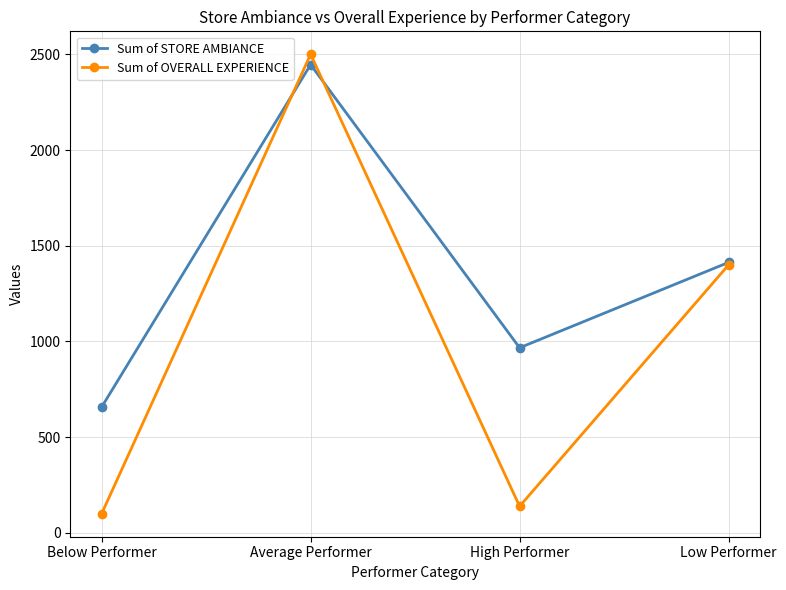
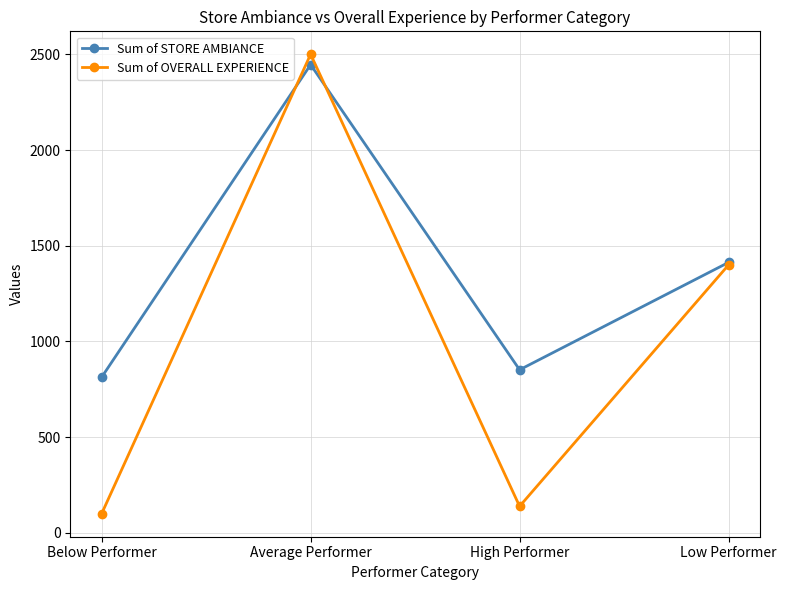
Sum of STORE AMBIANCE, Below Performer: 660 -> 810
Sum of STORE AMBIANCE, High Performer: 970 -> 850
